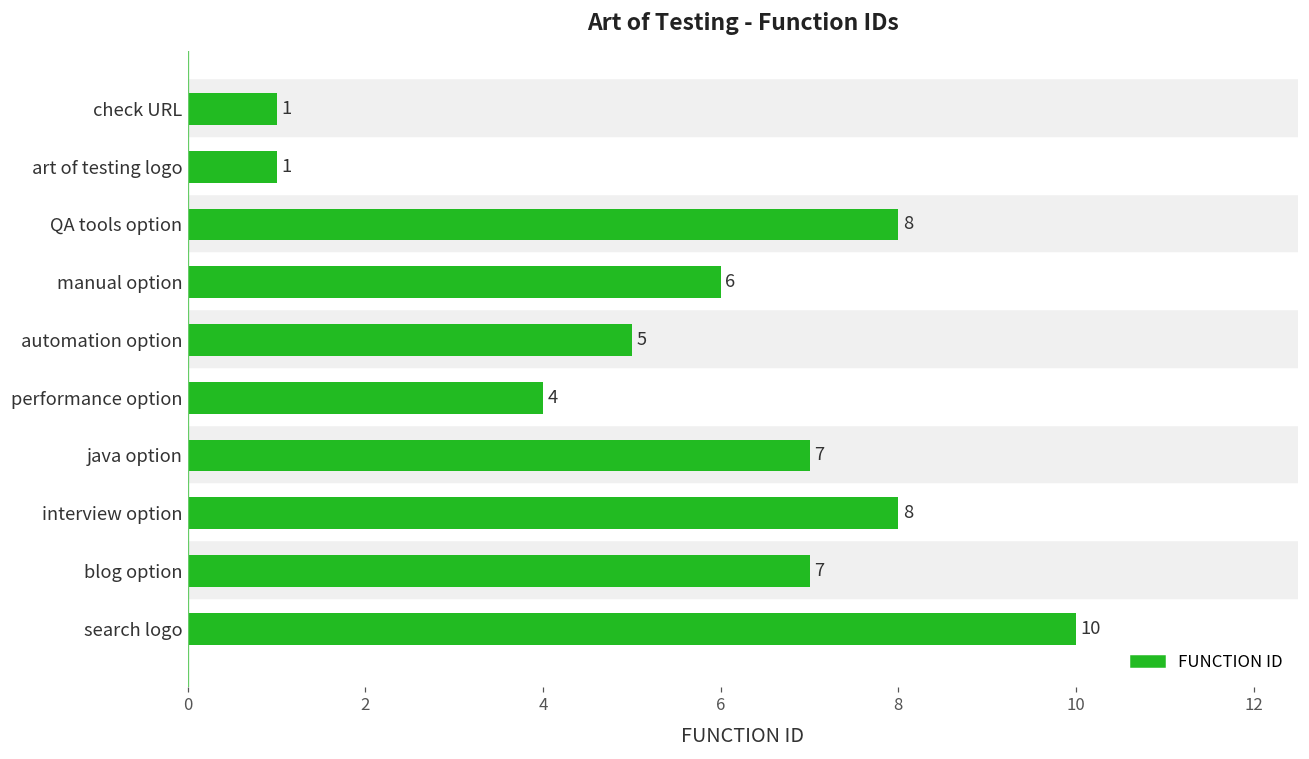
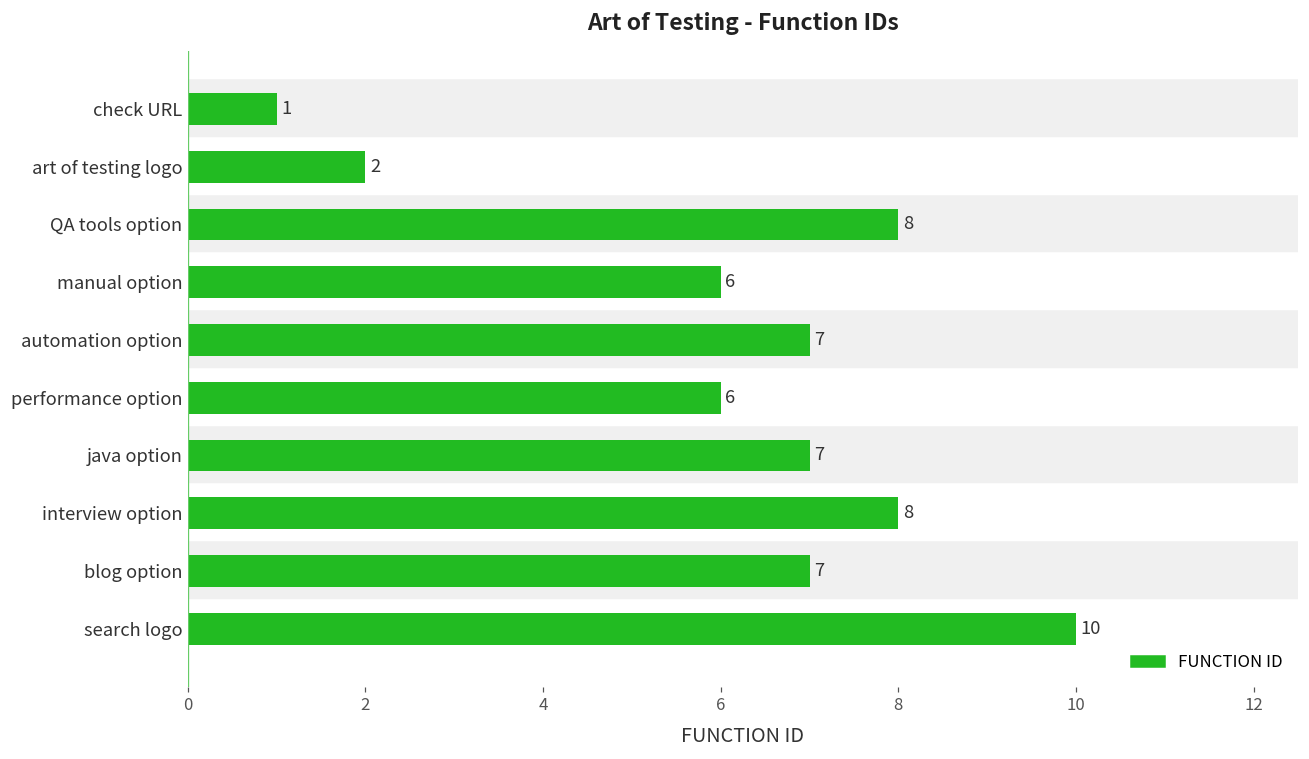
art of testing logo: 1 -> 2
automation option: 5 -> 7
performance option: 4 -> 6
